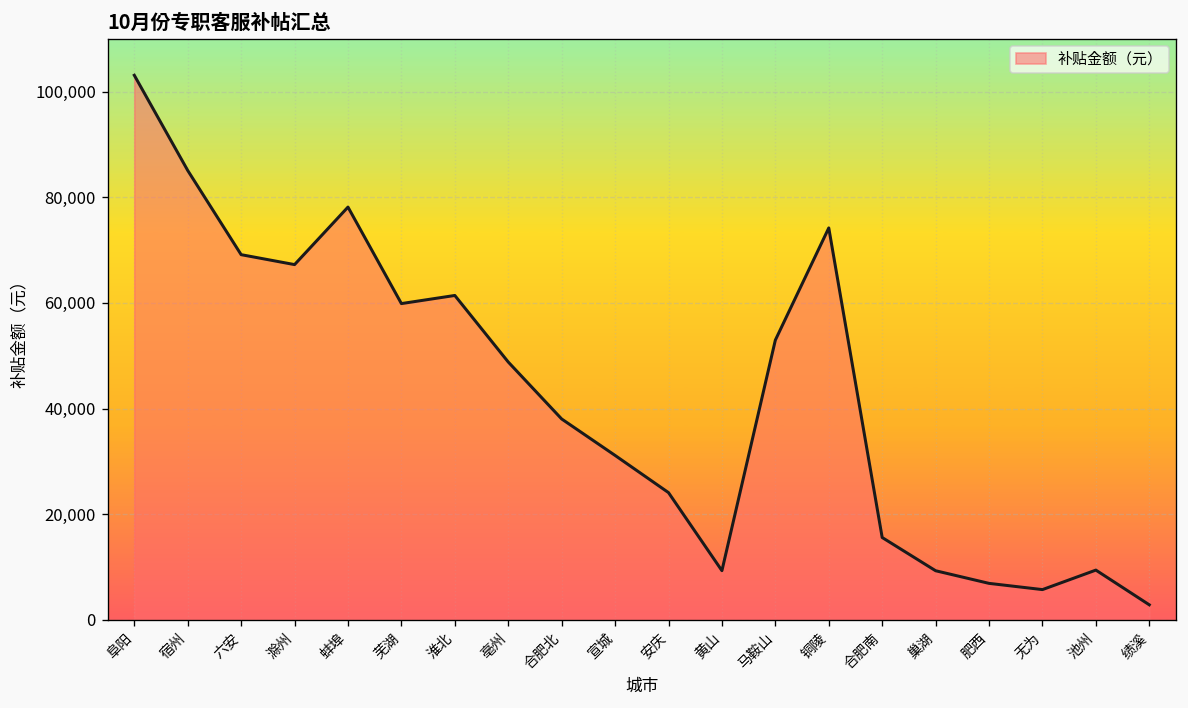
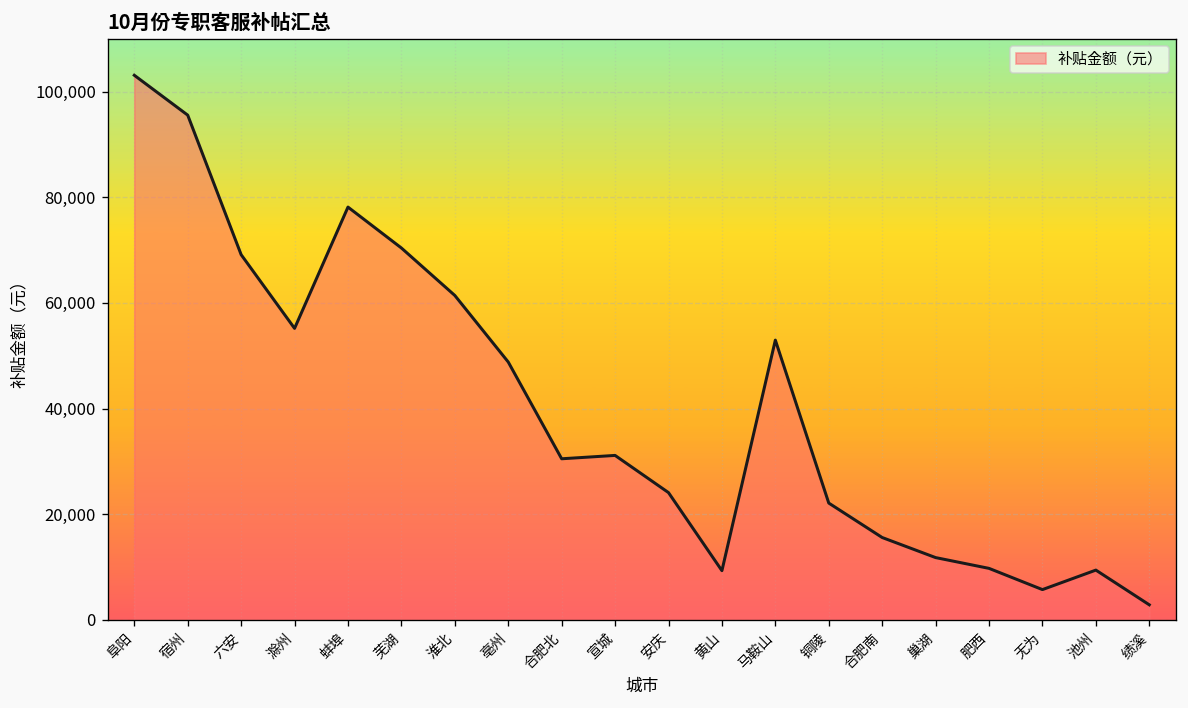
宿州: 85,000 -> 96,000
滁州: 67,000 -> 55,000
芜湖: 60,000 -> 70,000
合肥北: 38,000 -> 31,000
铜陵: 74,000 -> 22,000
巢湖: 9,000 -> 12,000
肥西: 7,000 -> 10,000
